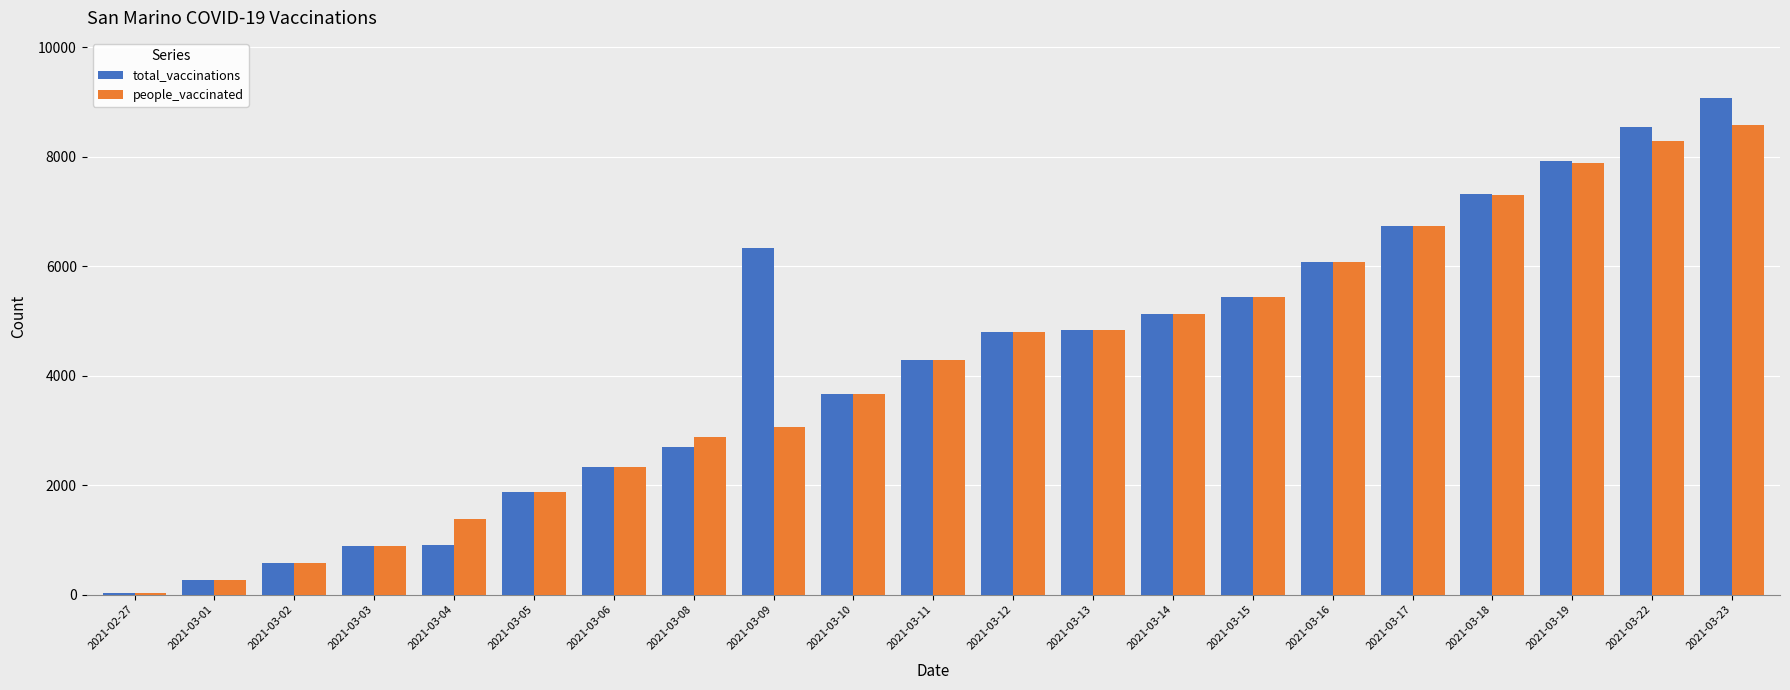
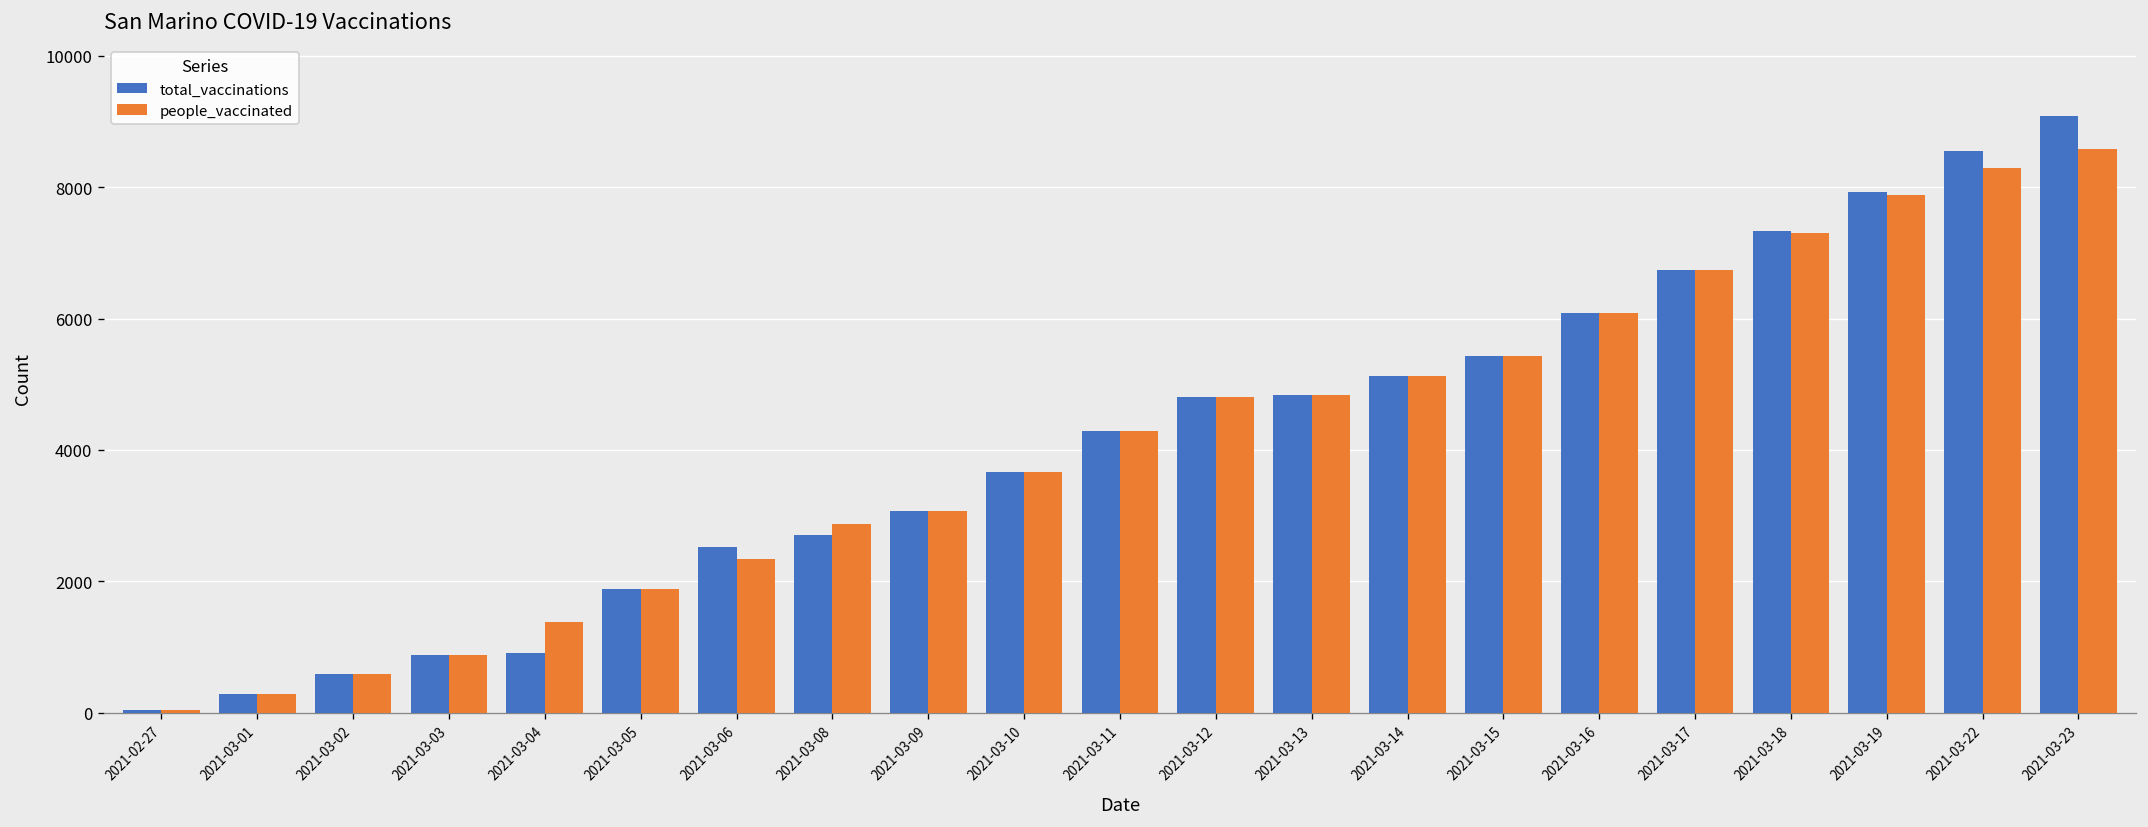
total_vaccinations, 2021-03-06: 2300 -> 2500
total_vaccinations, 2021-03-09: 6300 -> 3100
